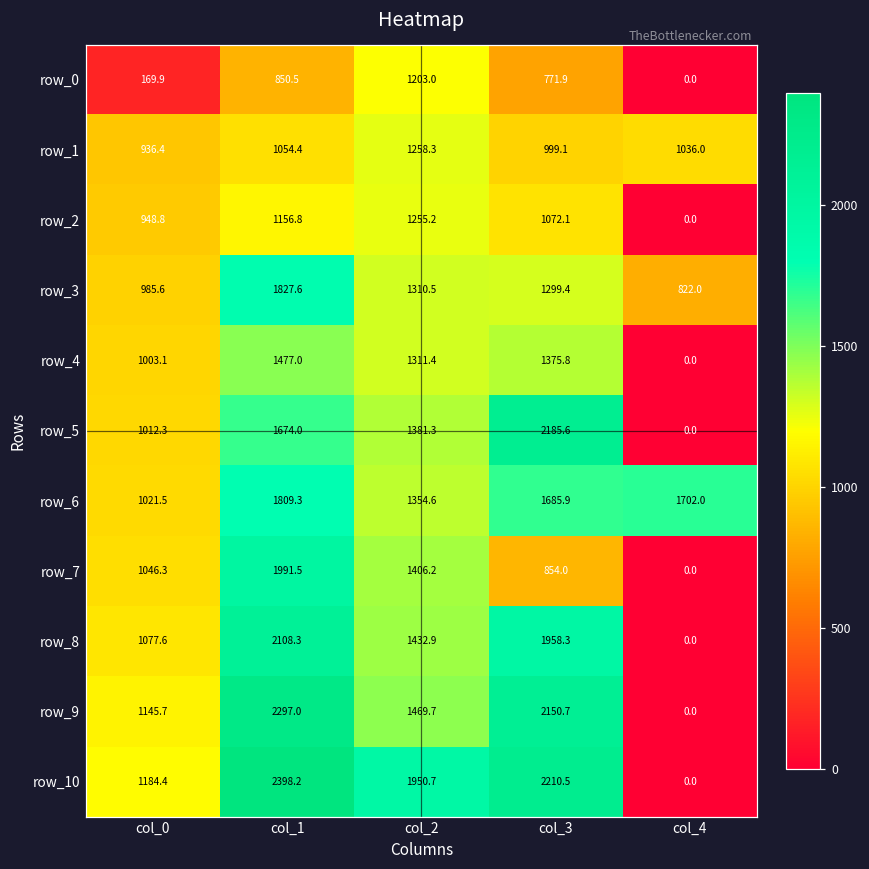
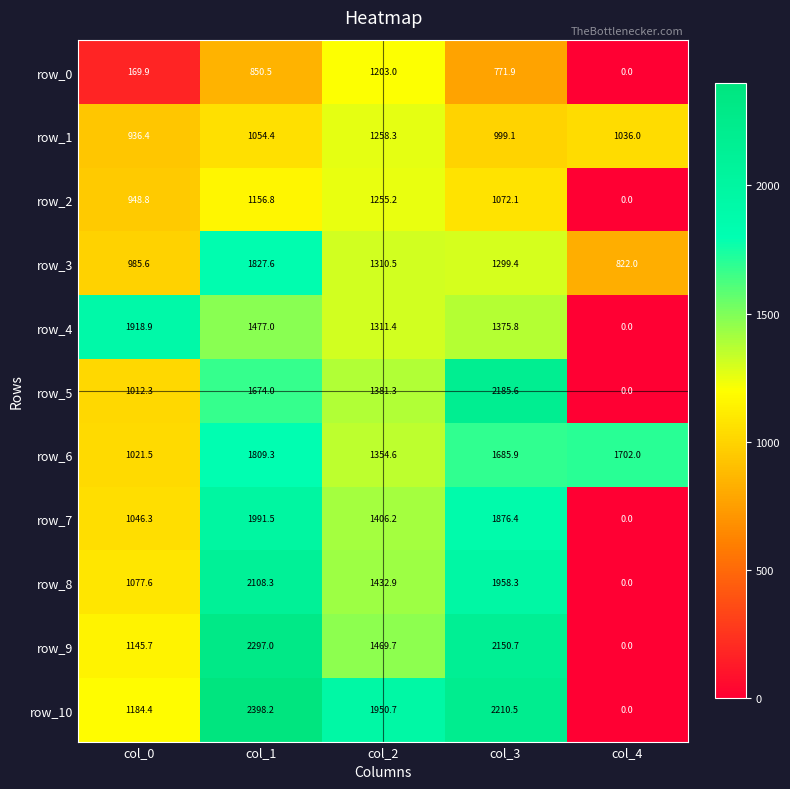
row_4, col_0: 1003.1 -> 1918.9
row_7, col_3: 854.0 -> 1876.4
